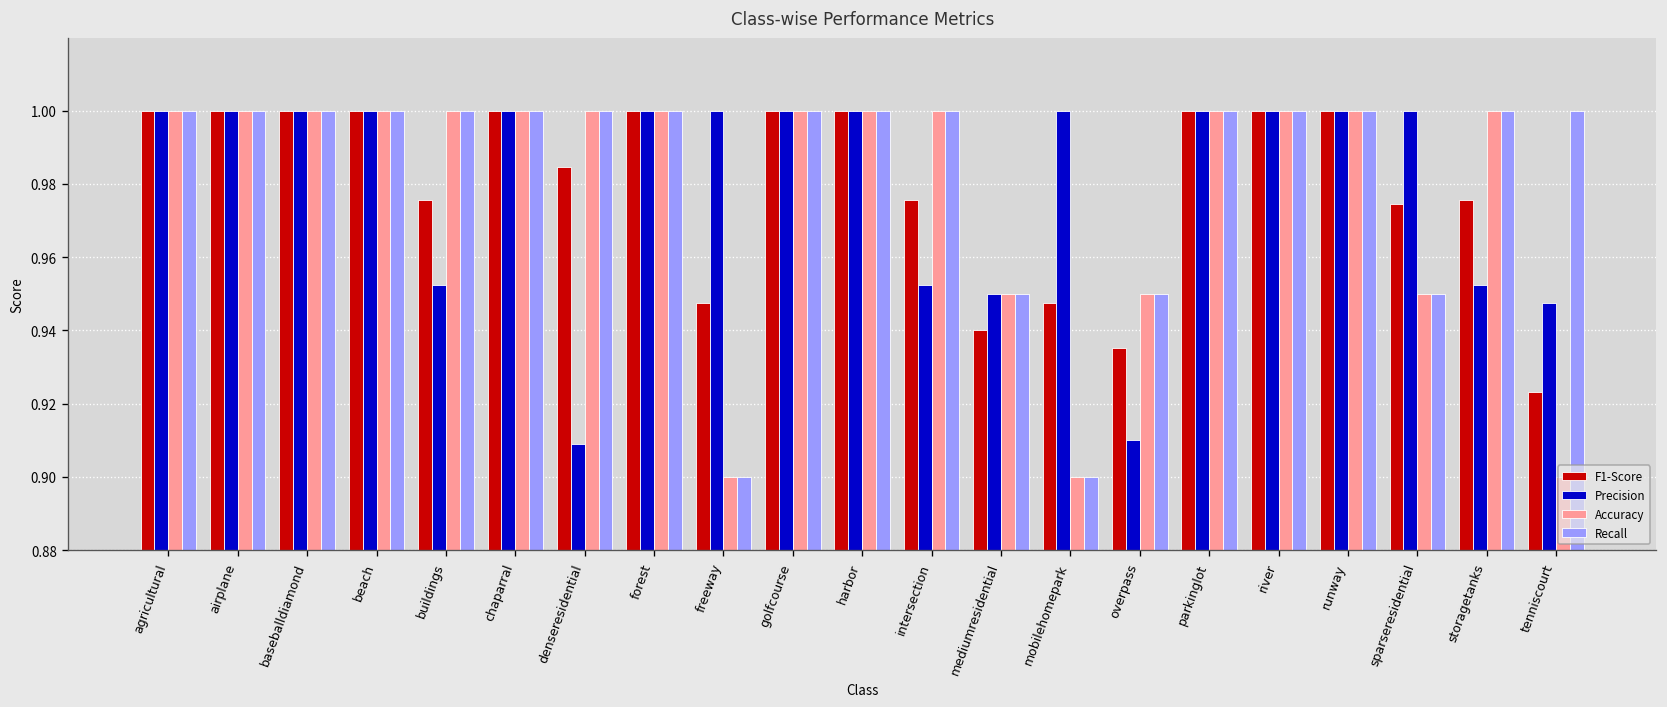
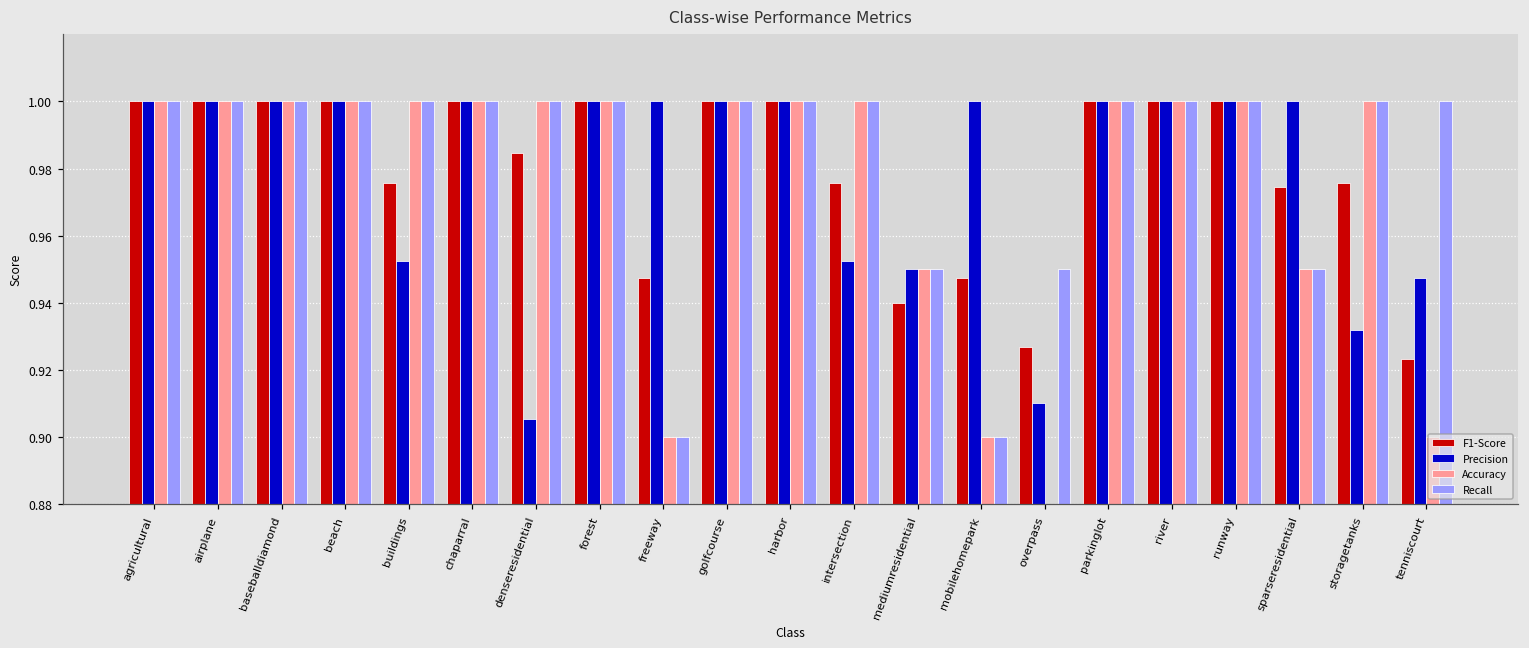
Precision, denseresidential: 0.909 -> 0.906
F1-Score, overpass: 0.935 -> 0.927
Accuracy, overpass: 0.95 -> 0.88
Precision, storagetanks: 0.952 -> 0.932
